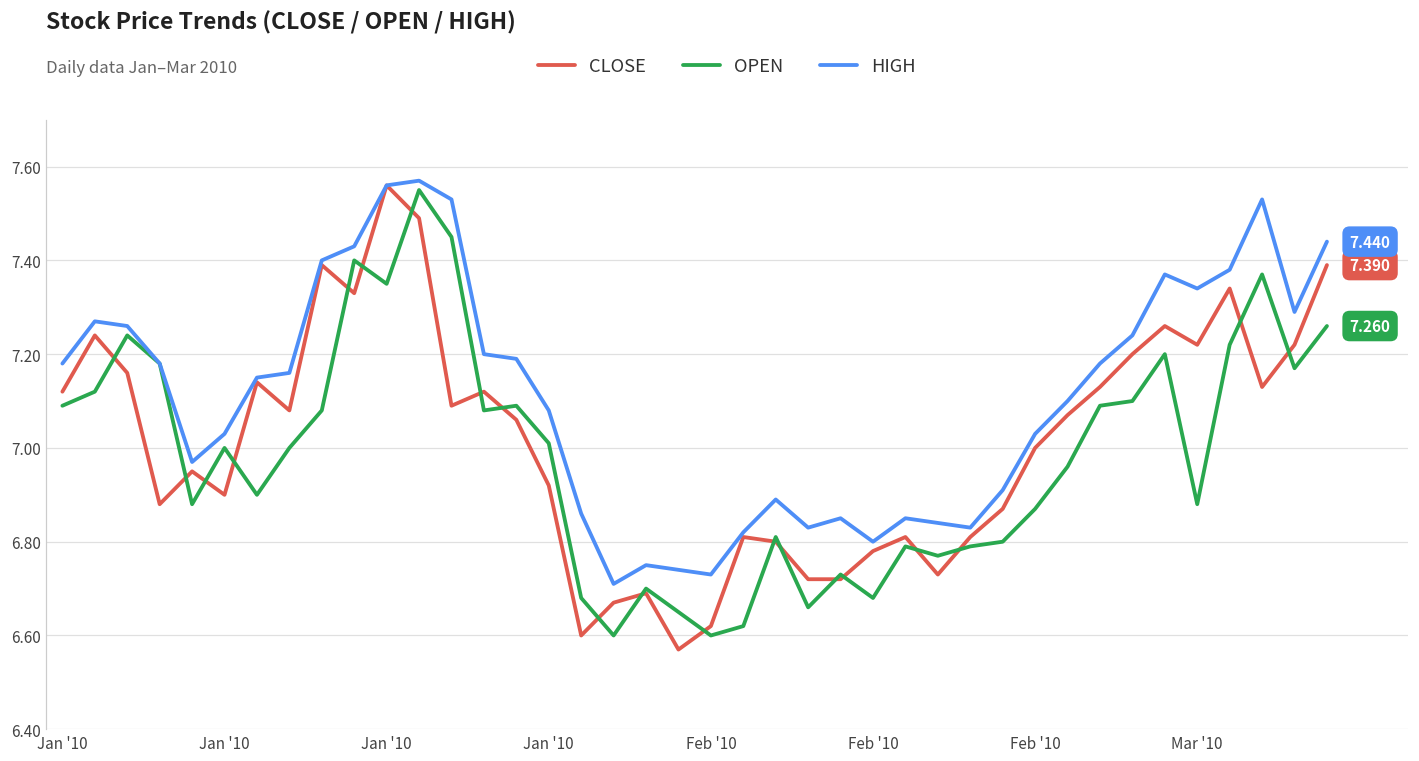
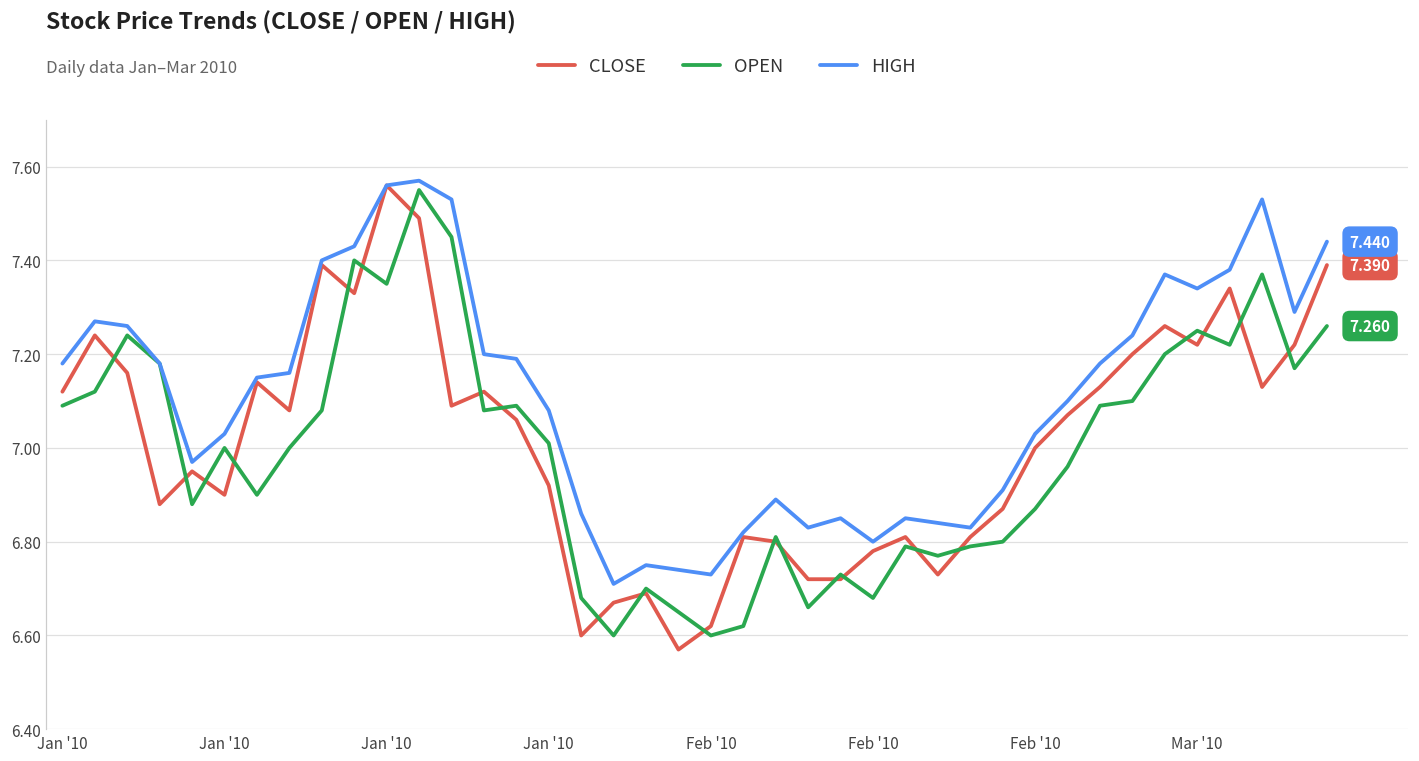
OPEN, Mar '10: 6.88 -> 7.25
